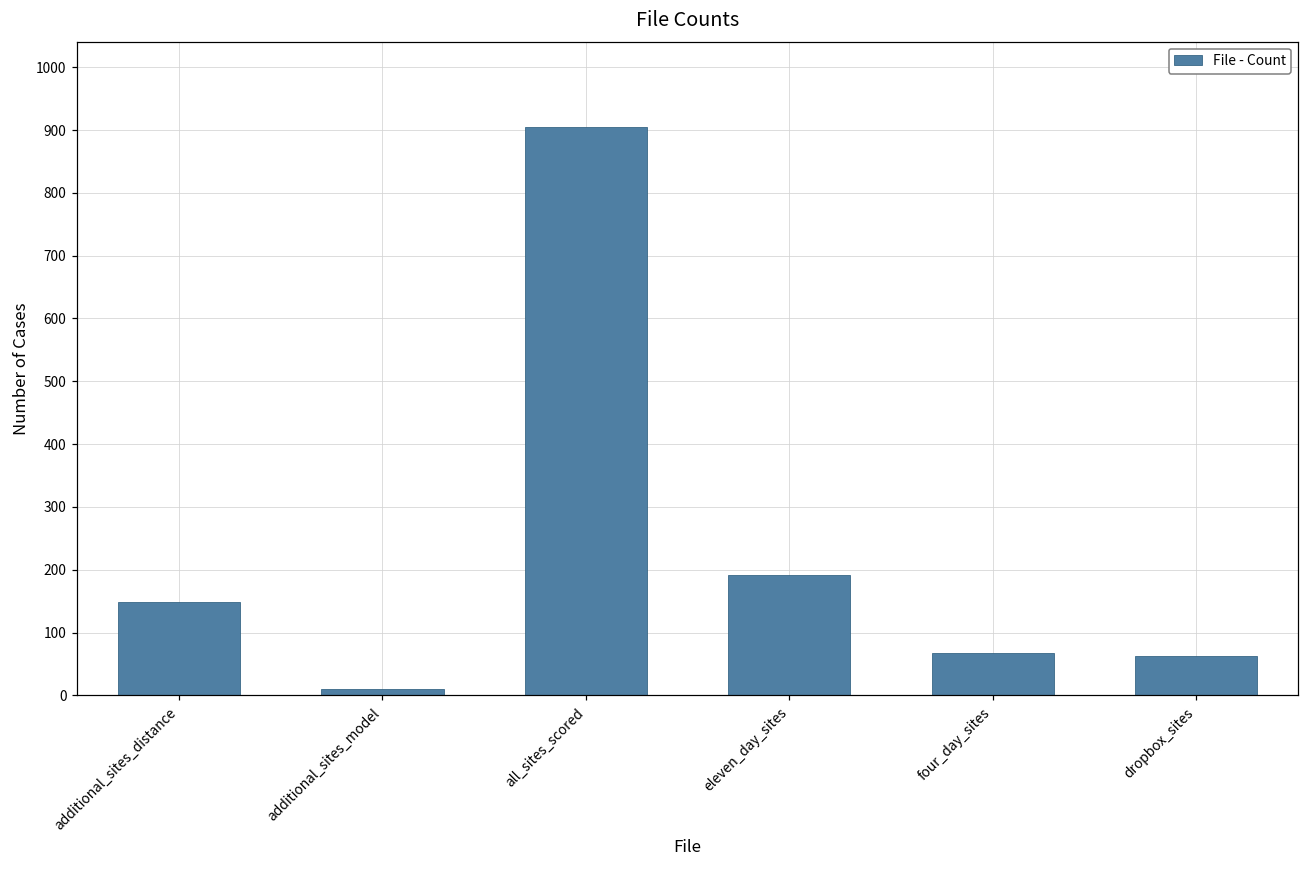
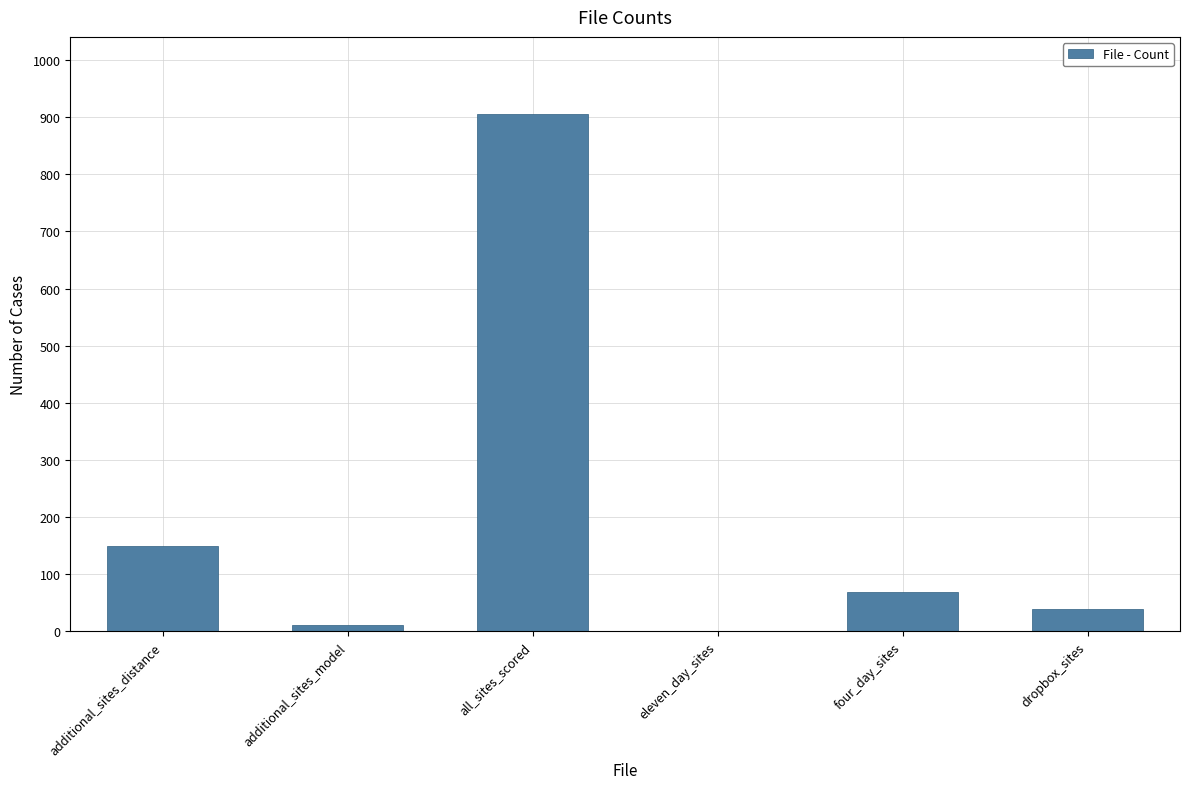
eleven_day_sites: 190 -> 0
dropbox_sites: 60 -> 40
